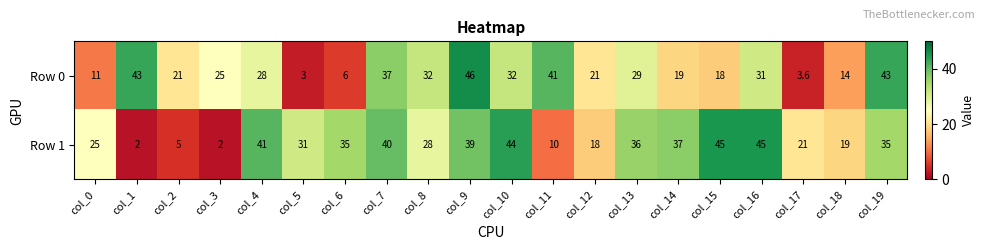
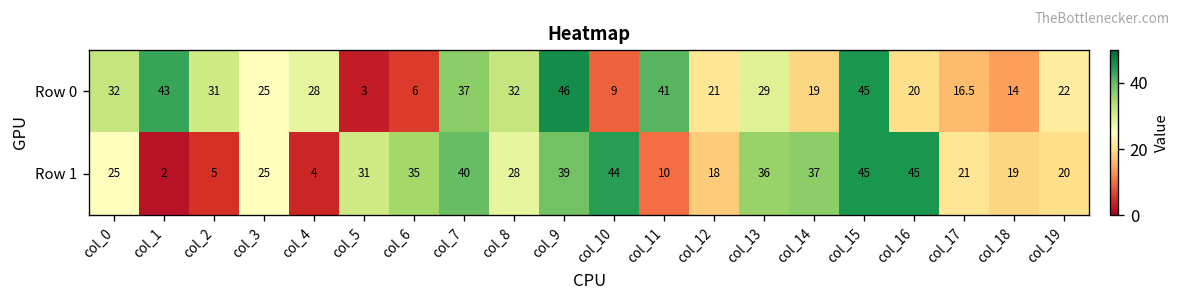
Row 0, col_0: 11 -> 32
Row 0, col_2: 21 -> 31
Row 0, col_10: 32 -> 9
Row 0, col_15: 18 -> 45
Row 0, col_16: 31 -> 20
Row 0, col_17: 3.6 -> 16.5
Row 0, col_19: 43 -> 22
Row 1, col_3: 2 -> 25
Row 1, col_4: 41 -> 4
Row 1, col_19: 35 -> 20
